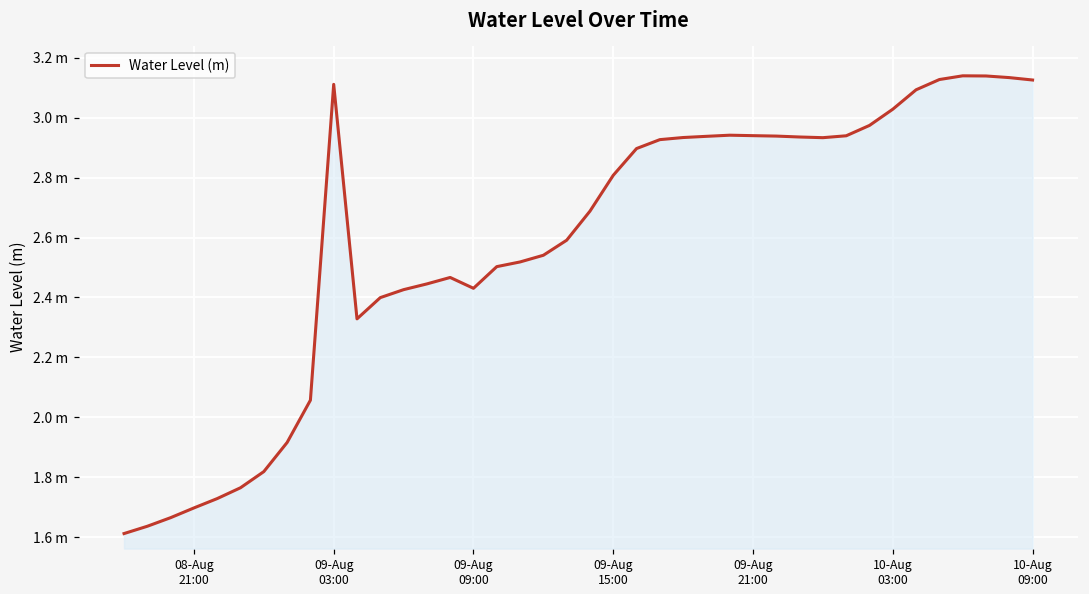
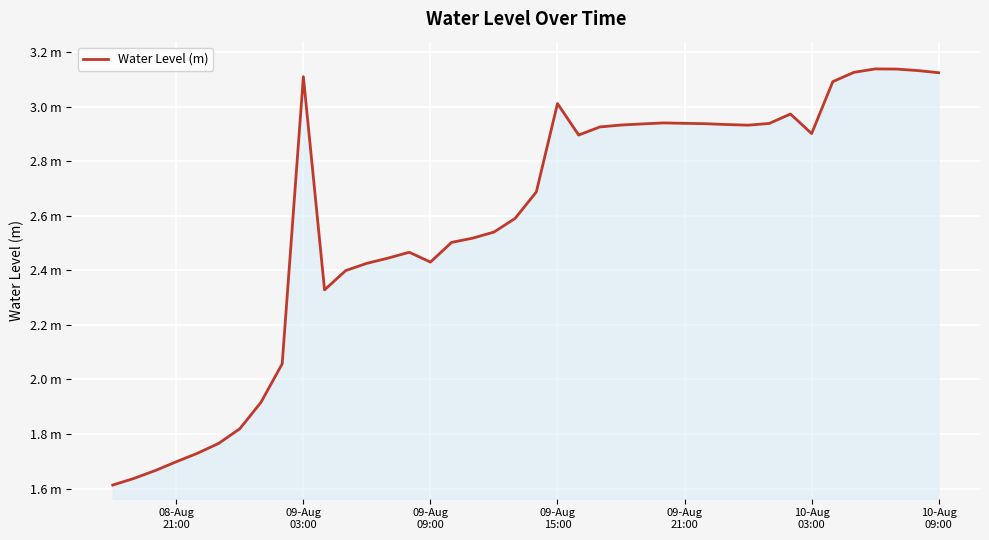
09-Aug 15:00: 2.81 m -> 3.01 m
10-Aug 03:00: 3.03 m -> 2.90 m
